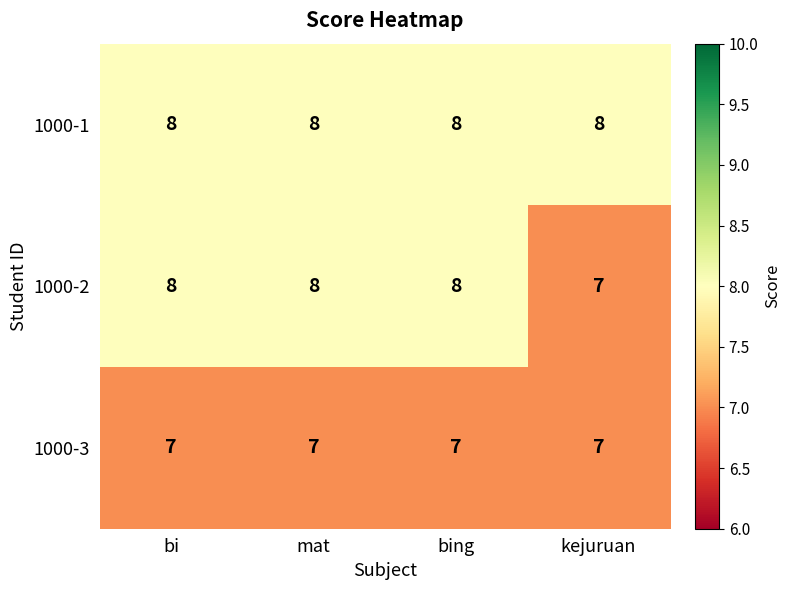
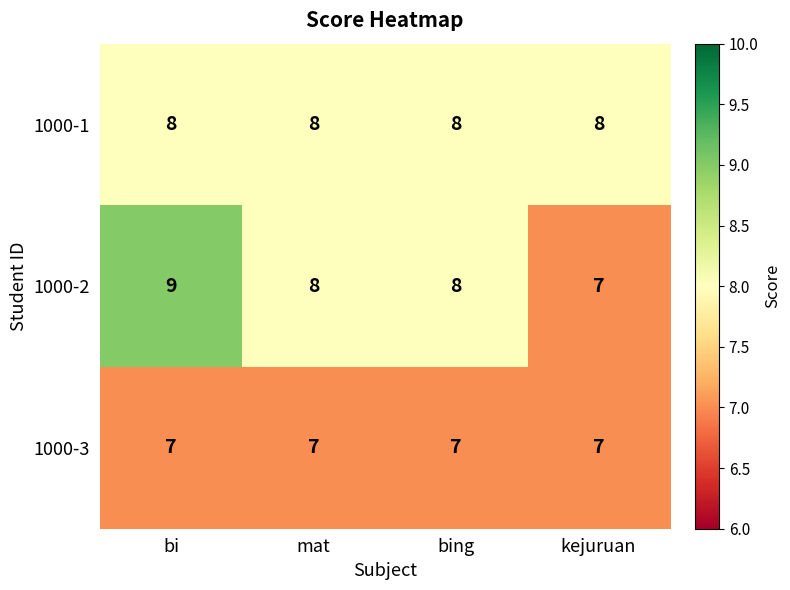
1000-2, bi: 8 -> 9
